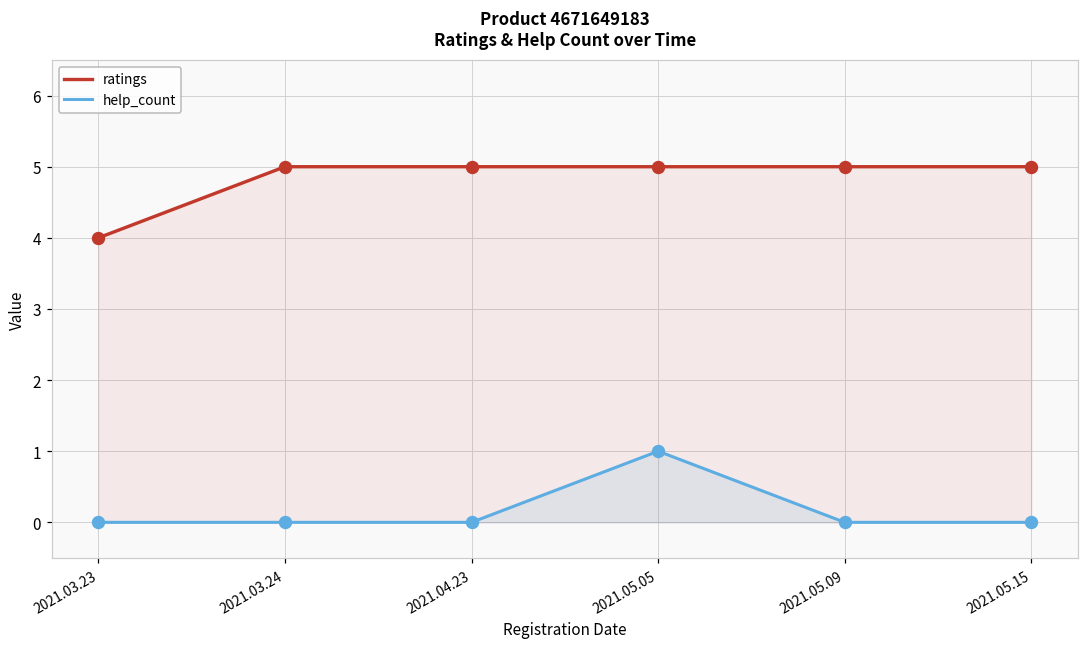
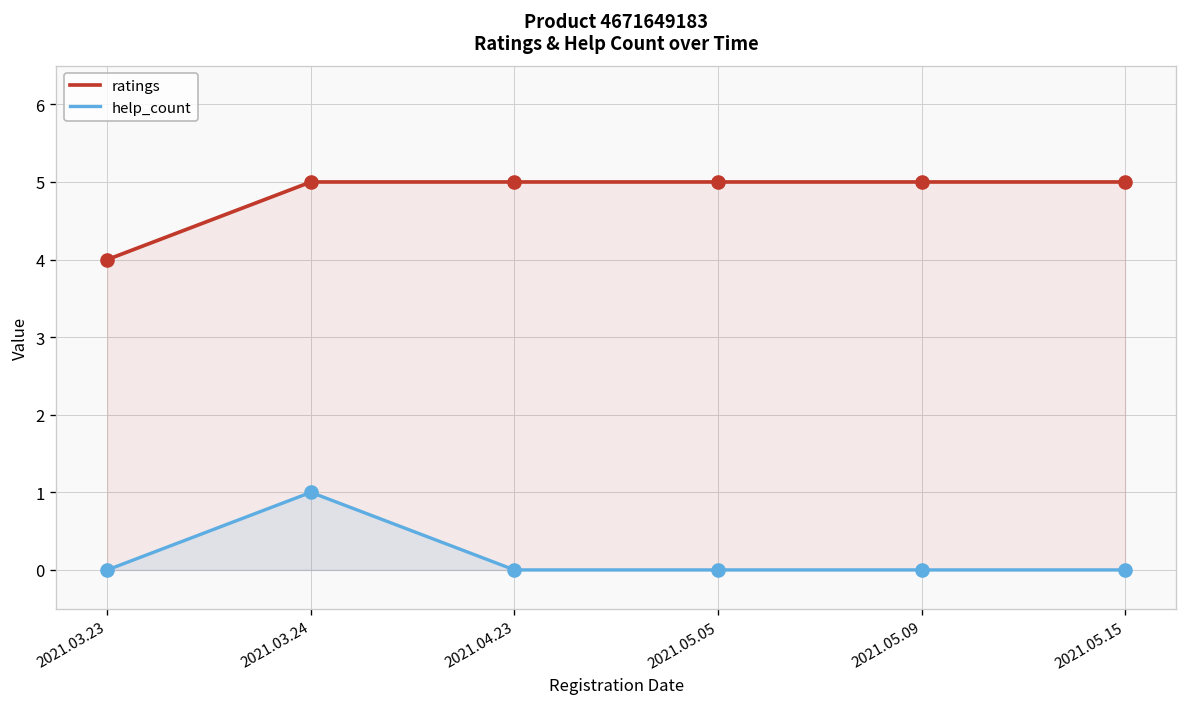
help_count, 2021.03.24: 0 -> 1
help_count, 2021.05.05: 1 -> 0
